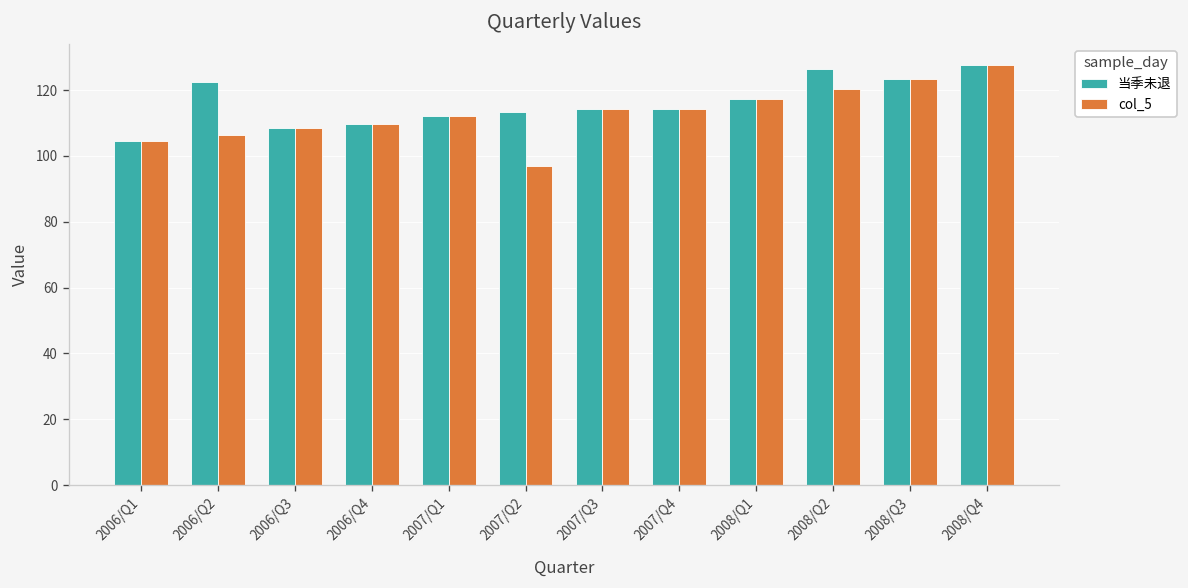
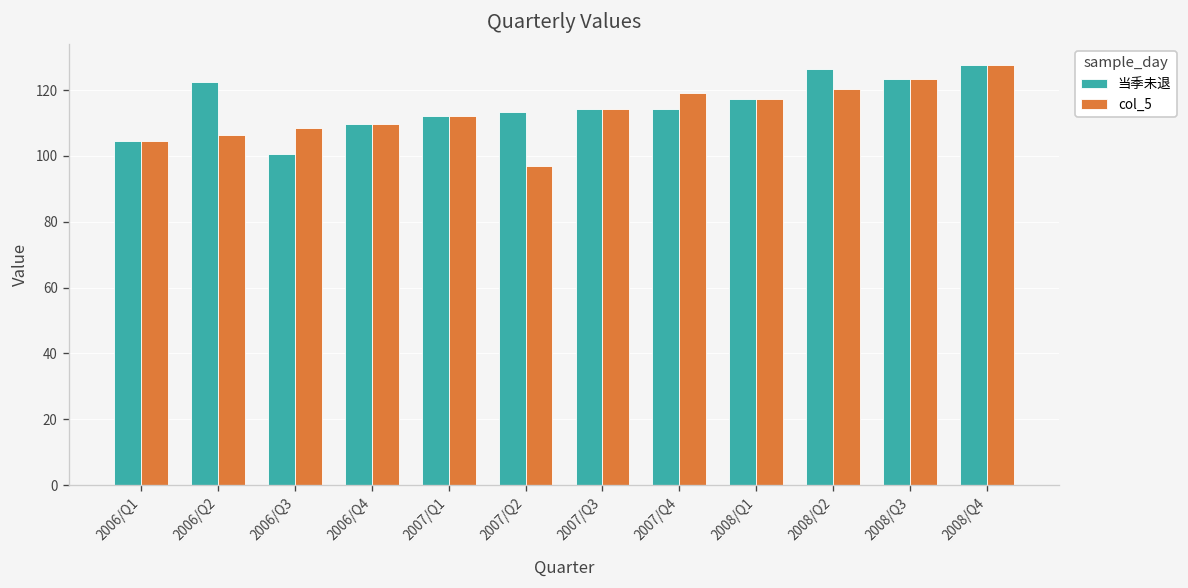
当季未退, 2006/Q3: 109 -> 101
col_5, 2007/Q4: 114 -> 119
